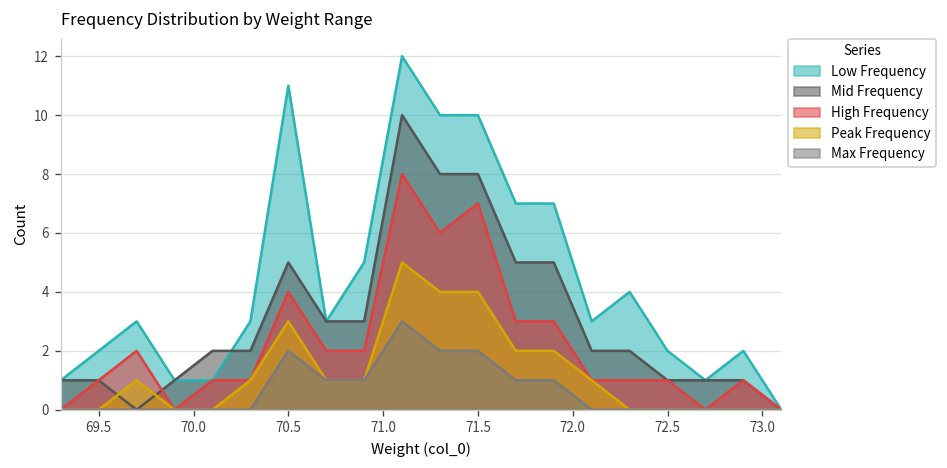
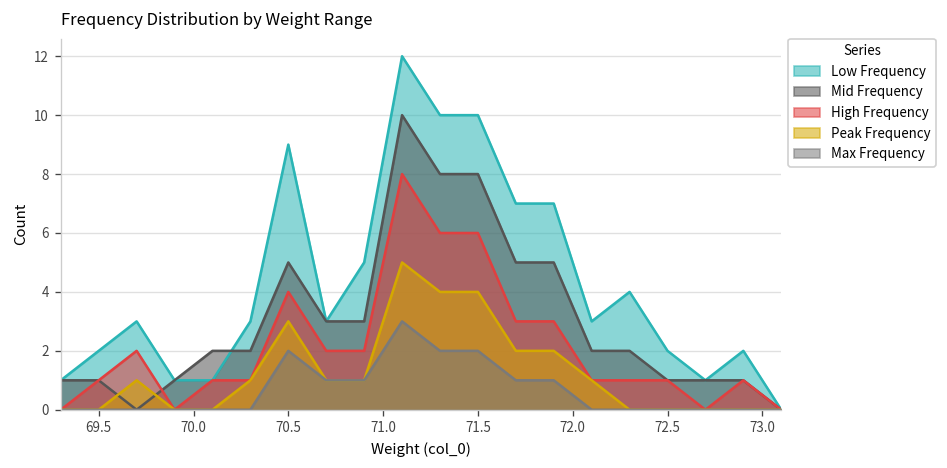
Low Frequency, 70.5: 11 -> 9
High Frequency, 71.5: 7 -> 6
